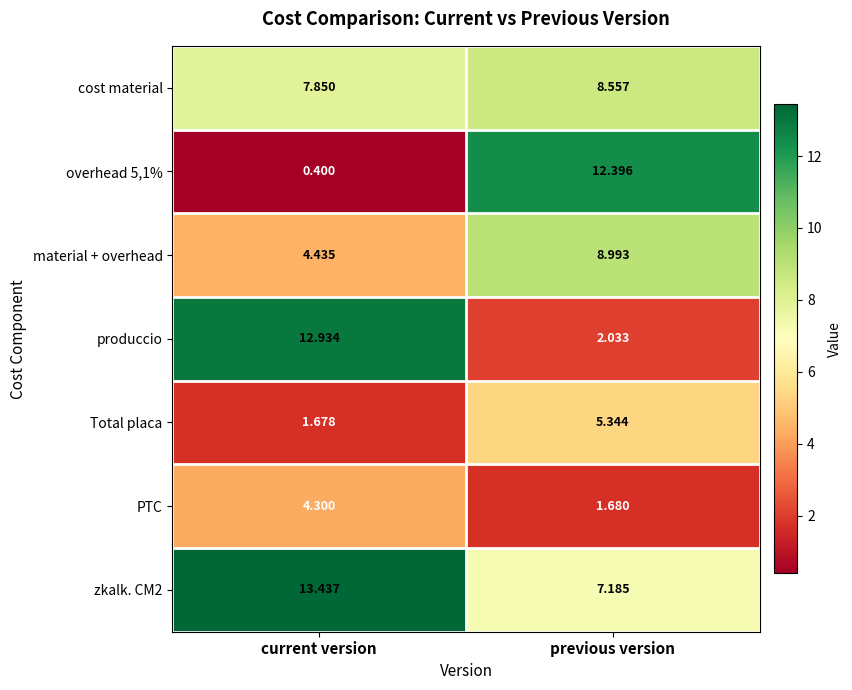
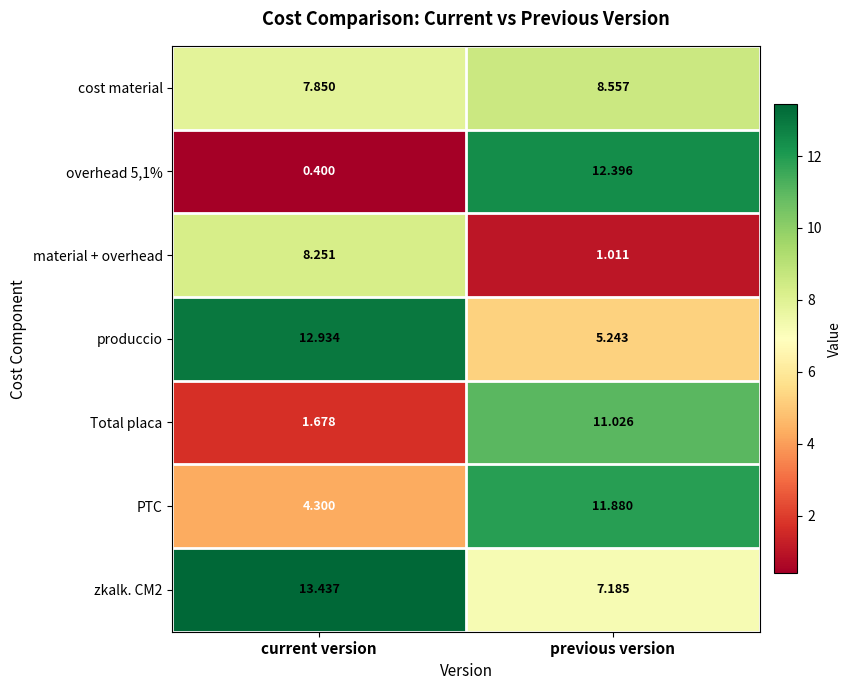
material + overhead, current version: 4.435 -> 8.251
material + overhead, previous version: 8.993 -> 1.011
produccio, previous version: 2.033 -> 5.243
Total placa, previous version: 5.344 -> 11.026
PTC, previous version: 1.680 -> 11.880
